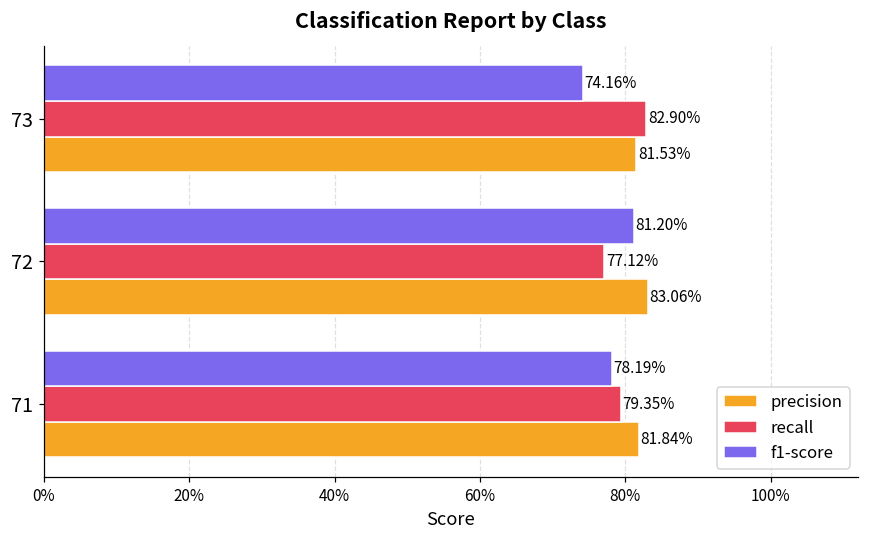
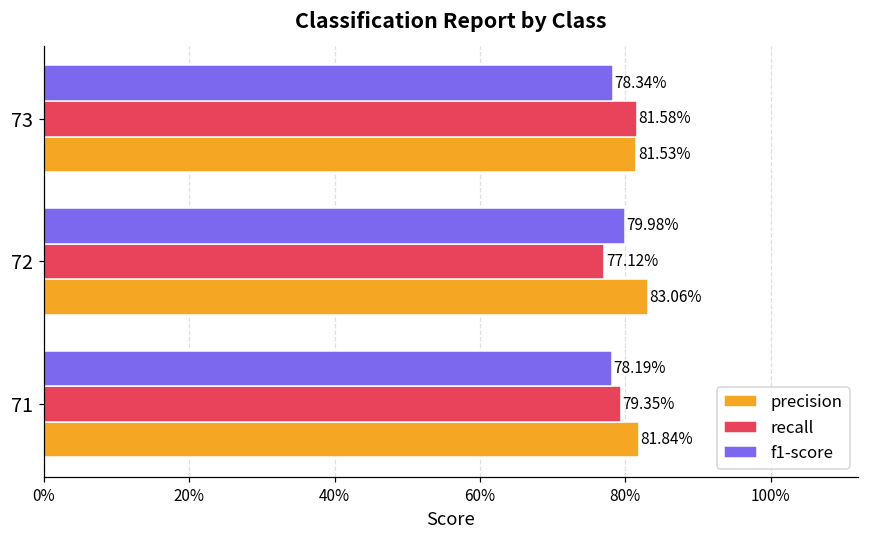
f1-score, 73: 74.16% -> 78.34%
recall, 73: 82.90% -> 81.58%
f1-score, 72: 81.20% -> 79.98%
